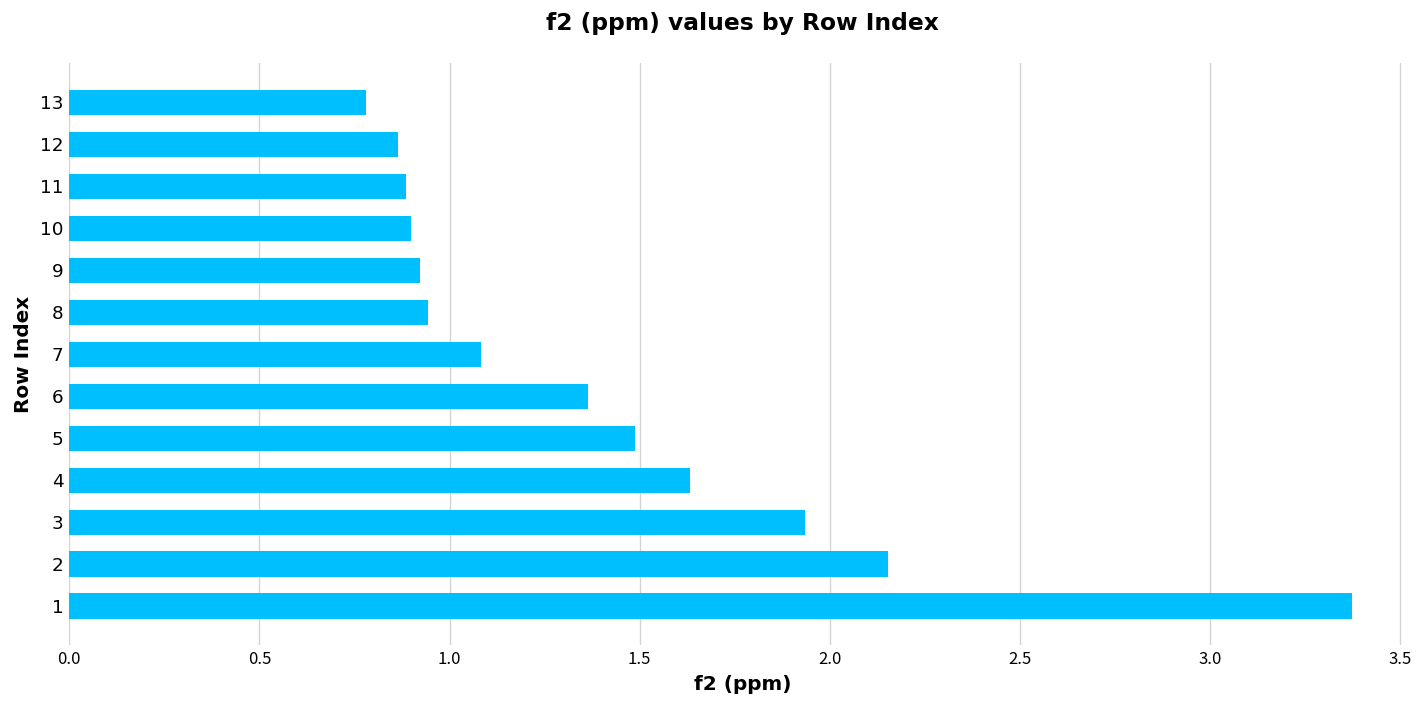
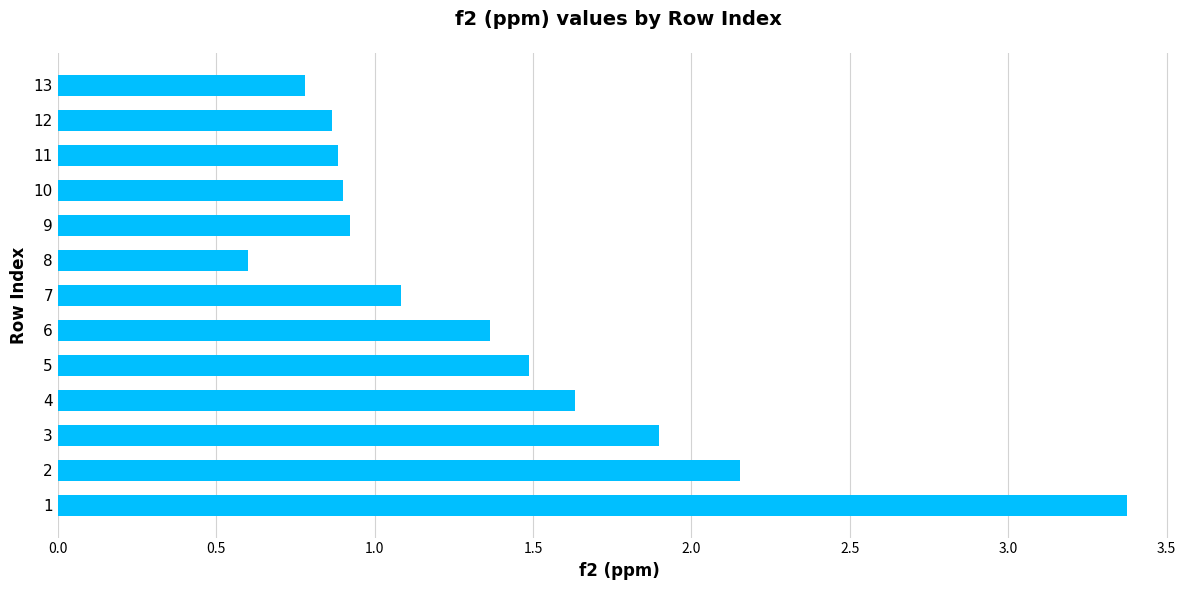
8: 0.94 -> 0.60
3: 1.94 -> 1.90
